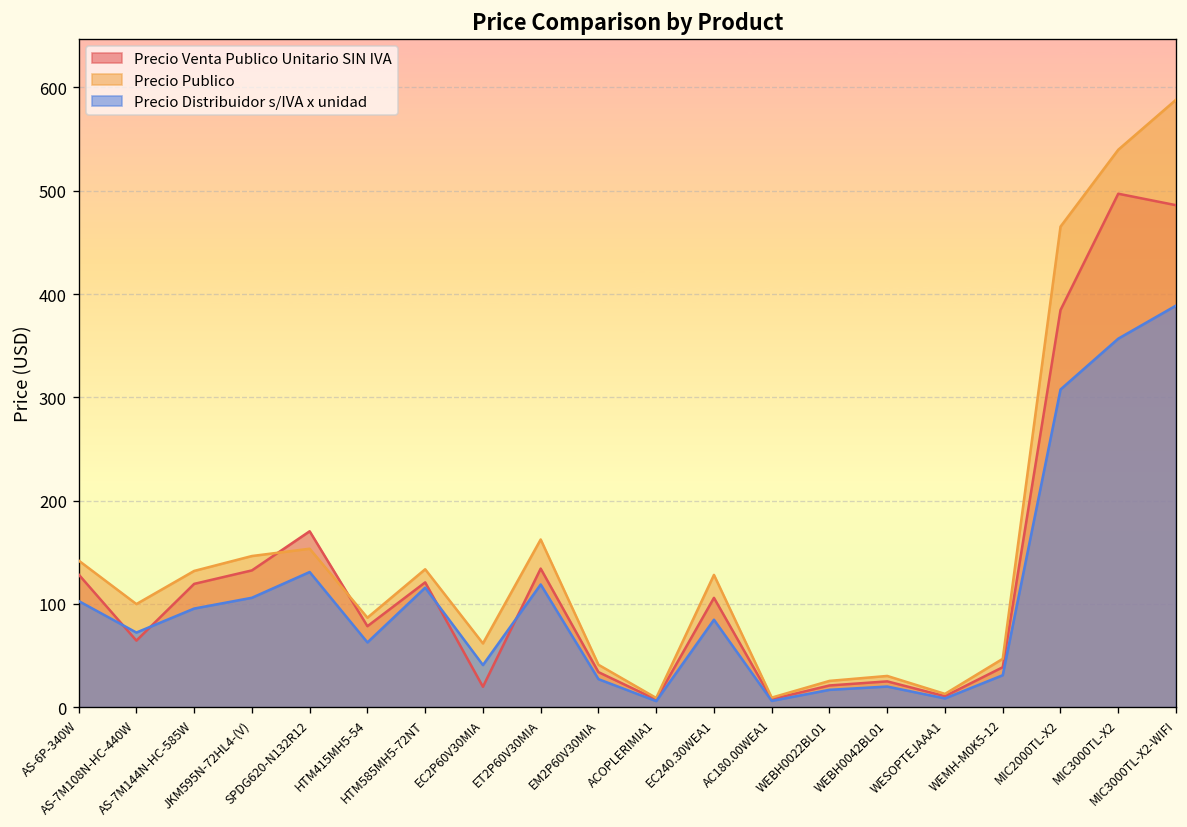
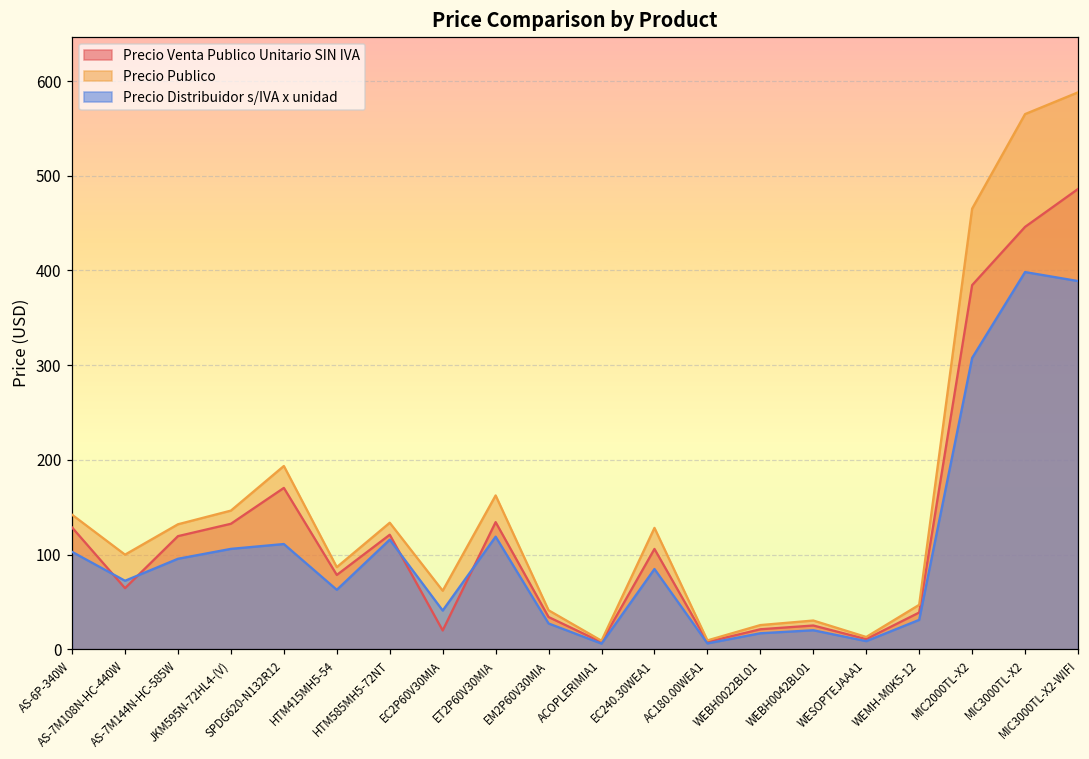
Precio Publico, SPDG620-N132R12: 150 -> 190
Precio Distribuidor s/IVA x unidad, SPDG620-N132R12: 130 -> 110
Precio Venta Publico Unitario SIN IVA, MIC3000TL-X2: 500 -> 450
Precio Publico, MIC3000TL-X2: 540 -> 570
Precio Distribuidor s/IVA x unidad, MIC3000TL-X2: 360 -> 400
